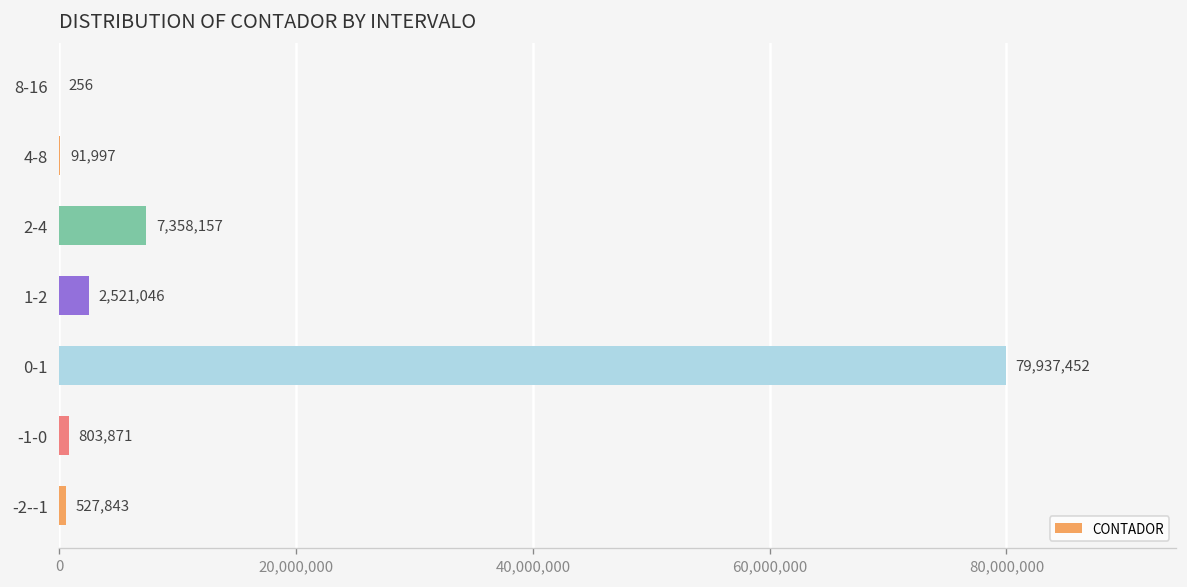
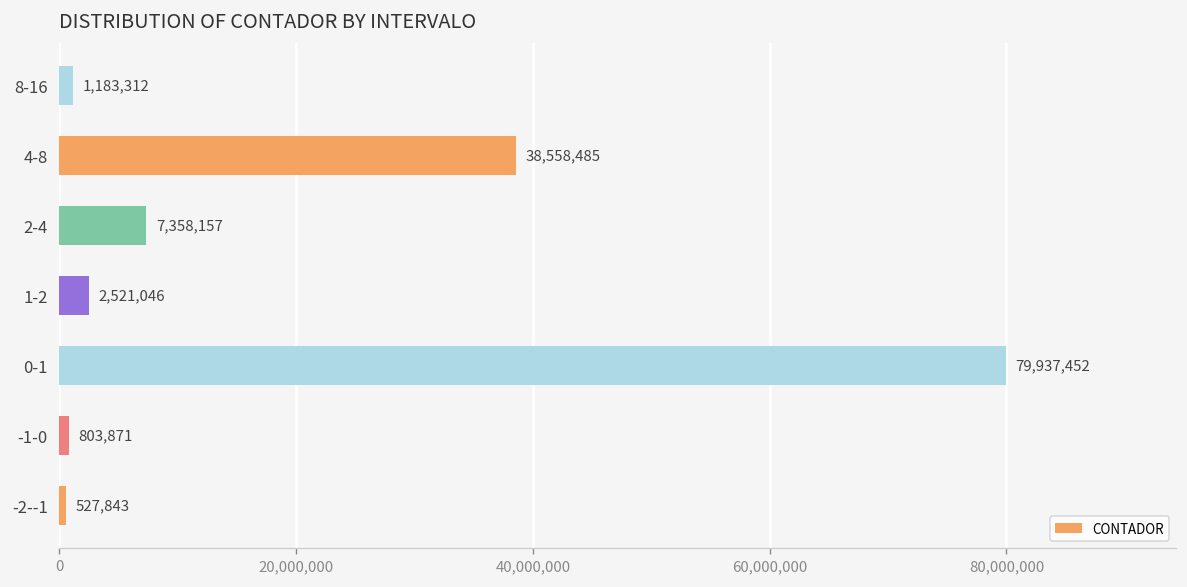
8-16: 256 -> 1,183,312
4-8: 91,997 -> 38,558,485
